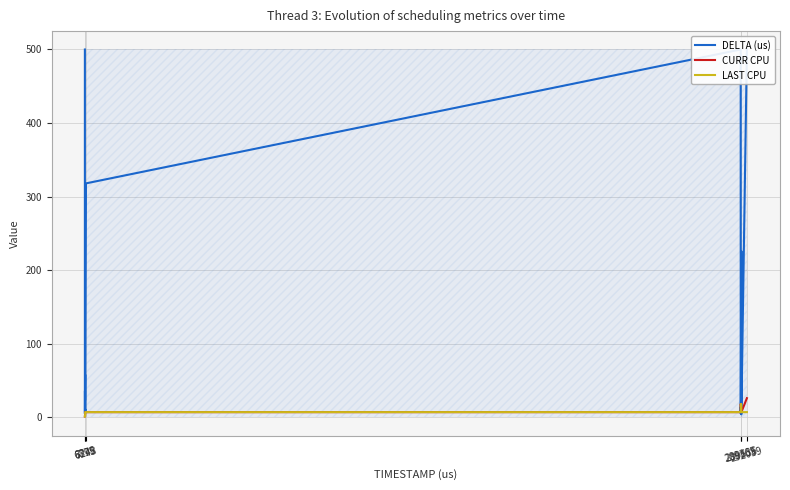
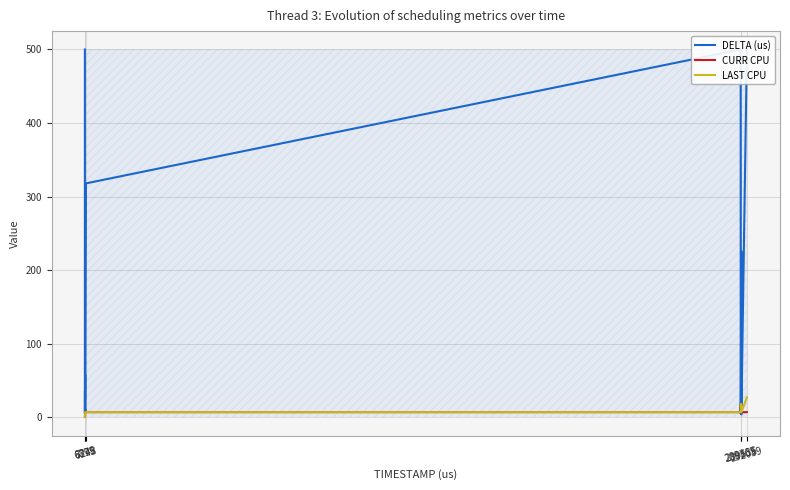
CURR CPU, 292039: 30 -> 10
LAST CPU, 292039: 10 -> 30
